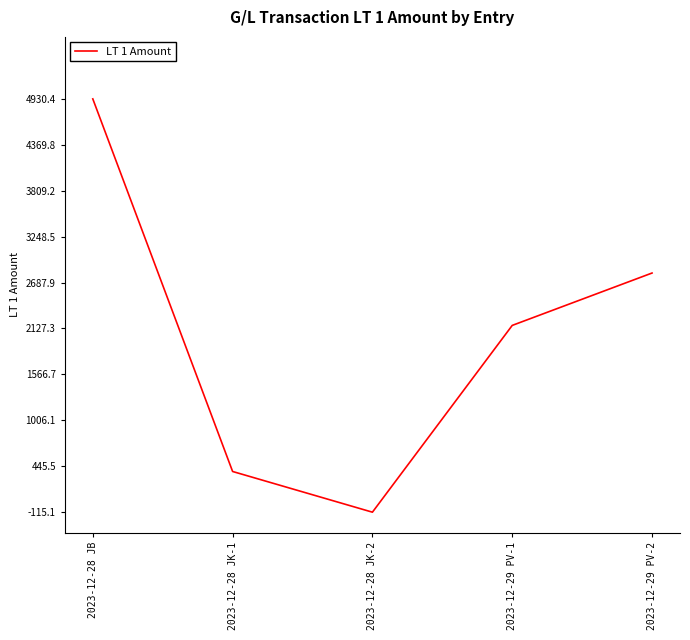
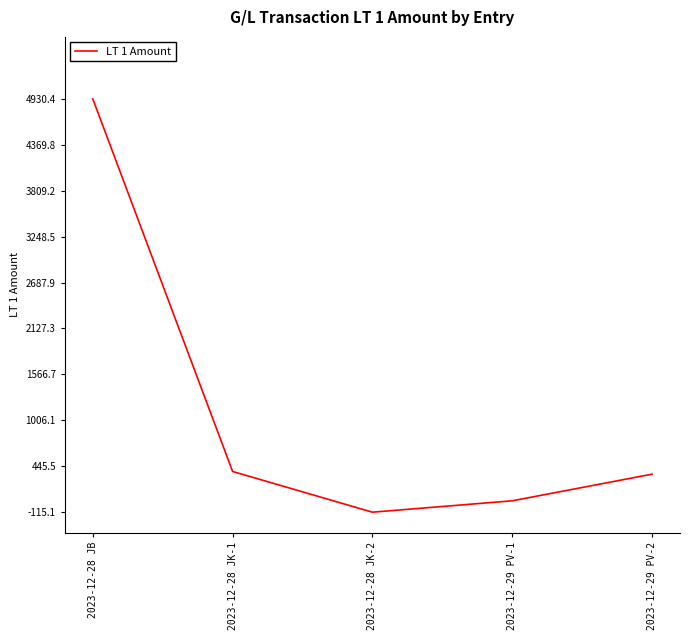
2023-12-29 PV-1: 2200 -> 0
2023-12-29 PV-2: 2800 -> 300
